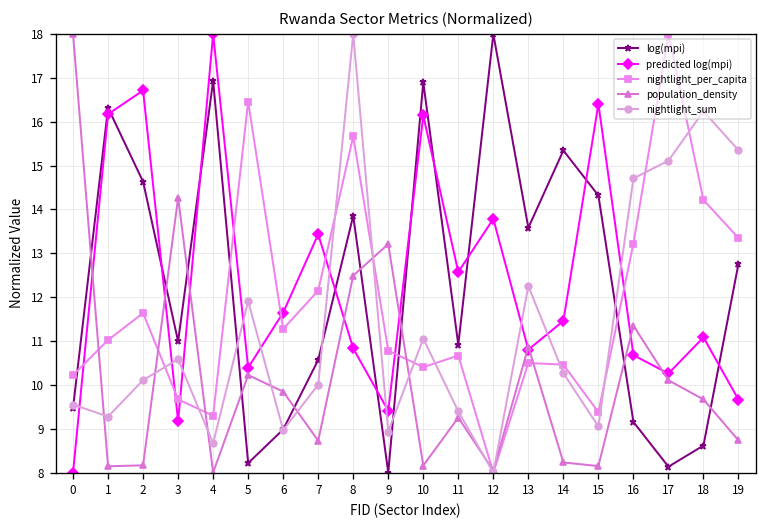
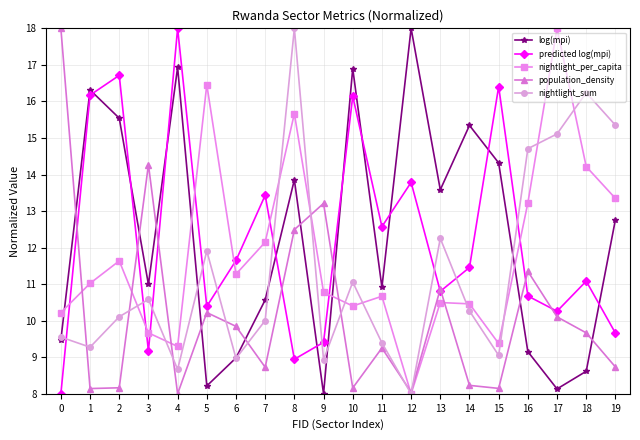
log(mpi), 2: 14.6 -> 15.5
predicted log(mpi), 8: 10.8 -> 8.9
